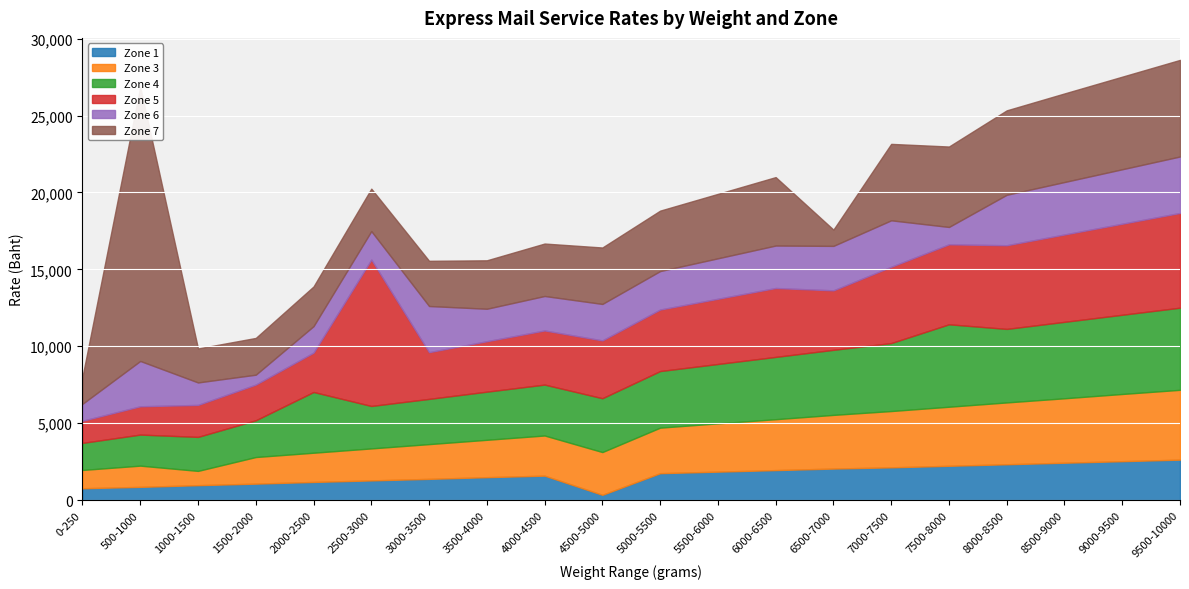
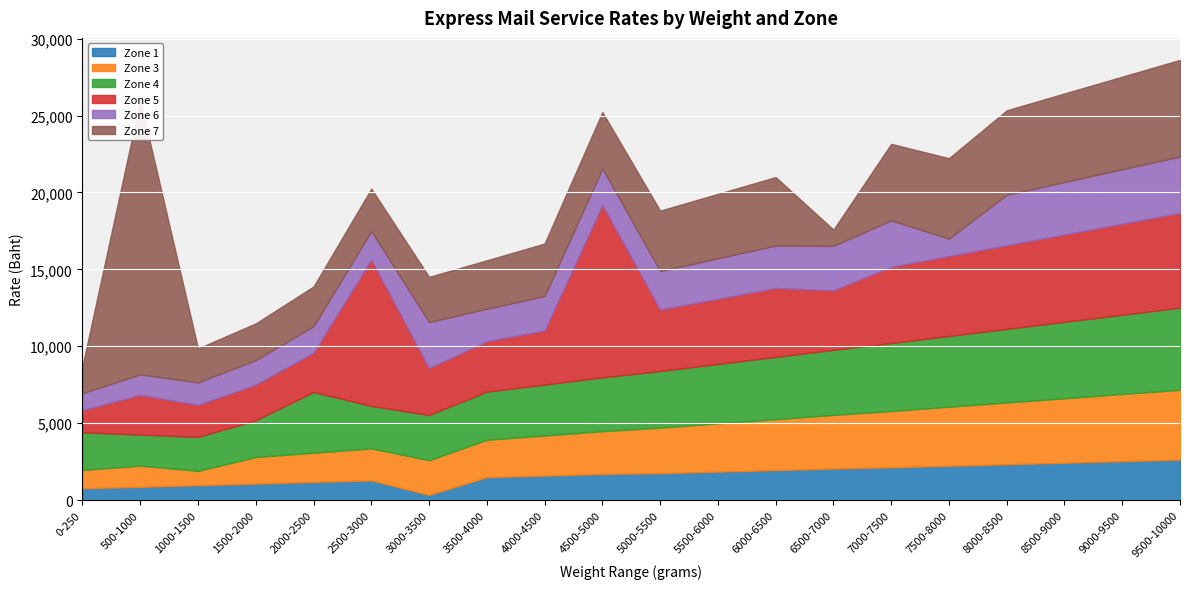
Zone 4, 0-250: 1,800 -> 2,500
Zone 5, 500-1000: 1,800 -> 2,600
Zone 6, 500-1000: 2,900 -> 1,300
Zone 6, 1500-2000: 600 -> 1,600
Zone 1, 3000-3500: 1,400 -> 300
Zone 1, 4500-5000: 300 -> 1,700
Zone 5, 4500-5000: 3,800 -> 11,200
Zone 4, 7500-8000: 5,400 -> 4,600
